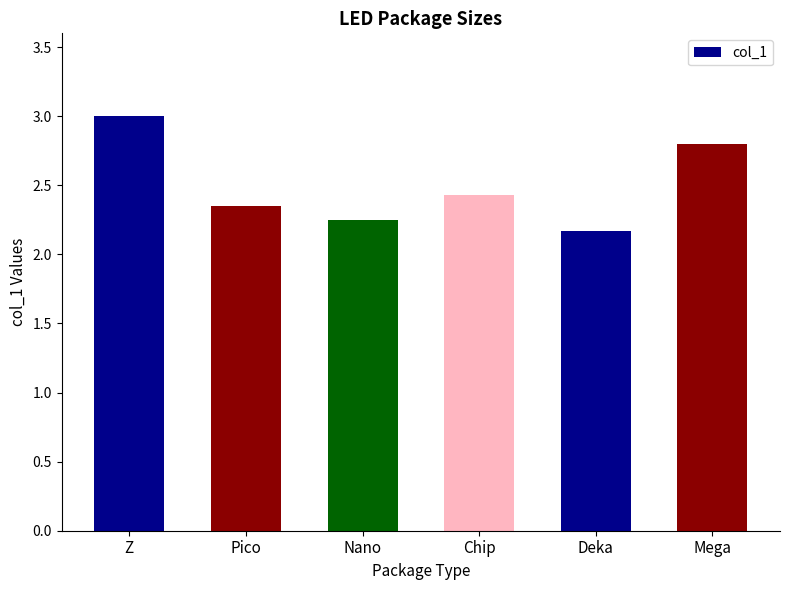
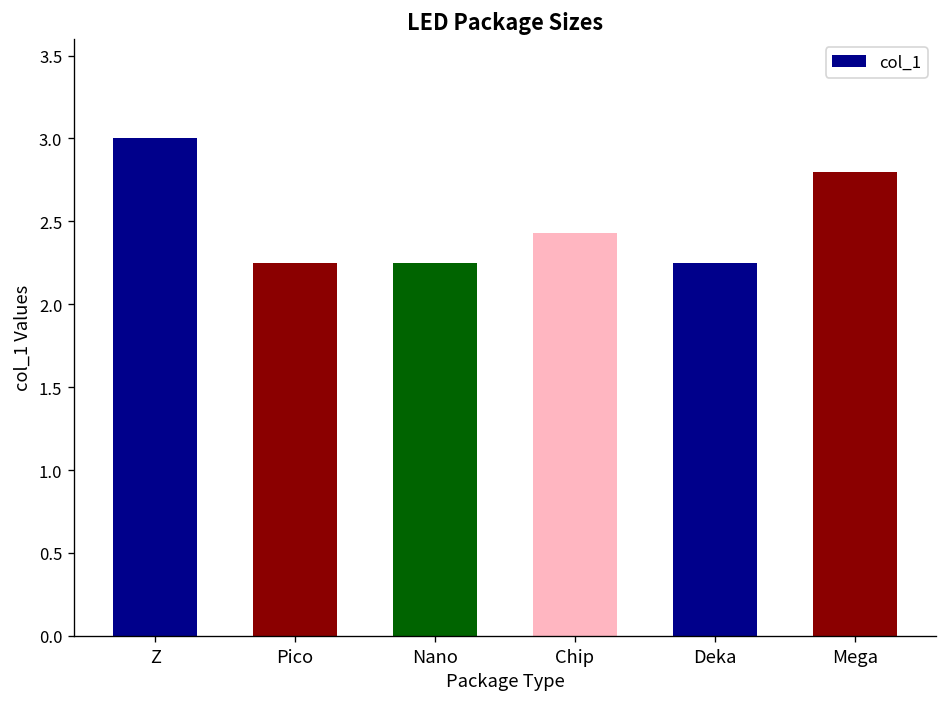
Pico: 2.35 -> 2.25
Deka: 2.17 -> 2.25
